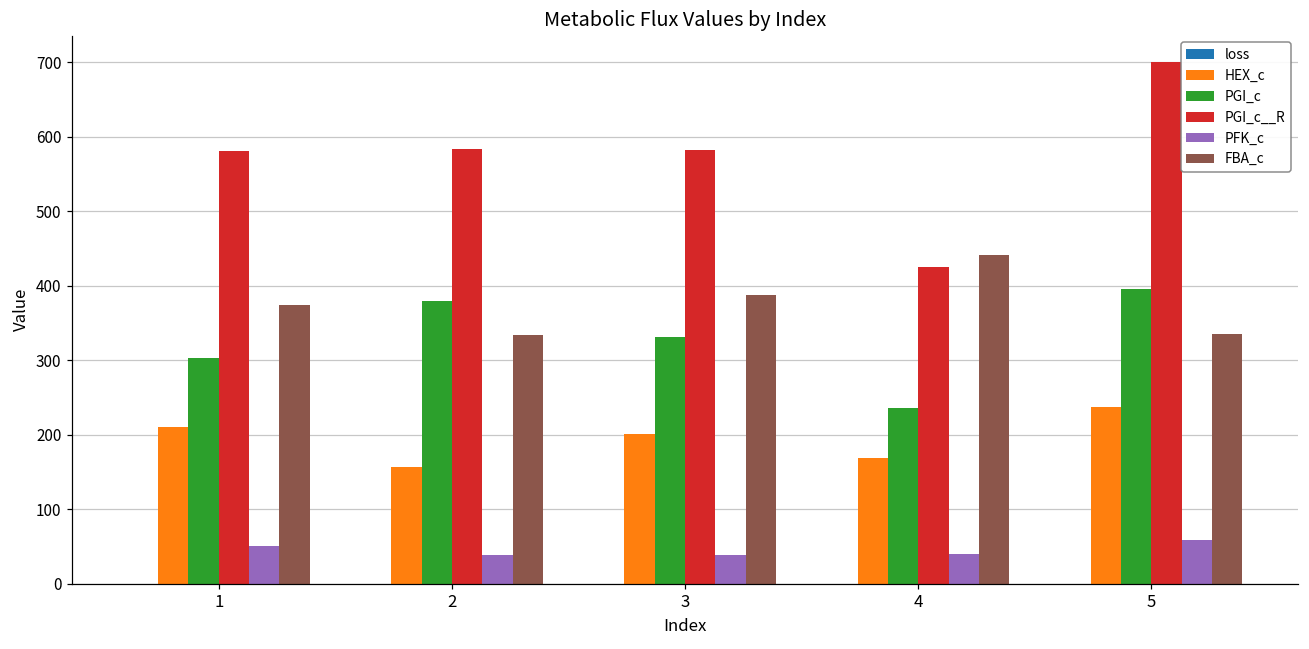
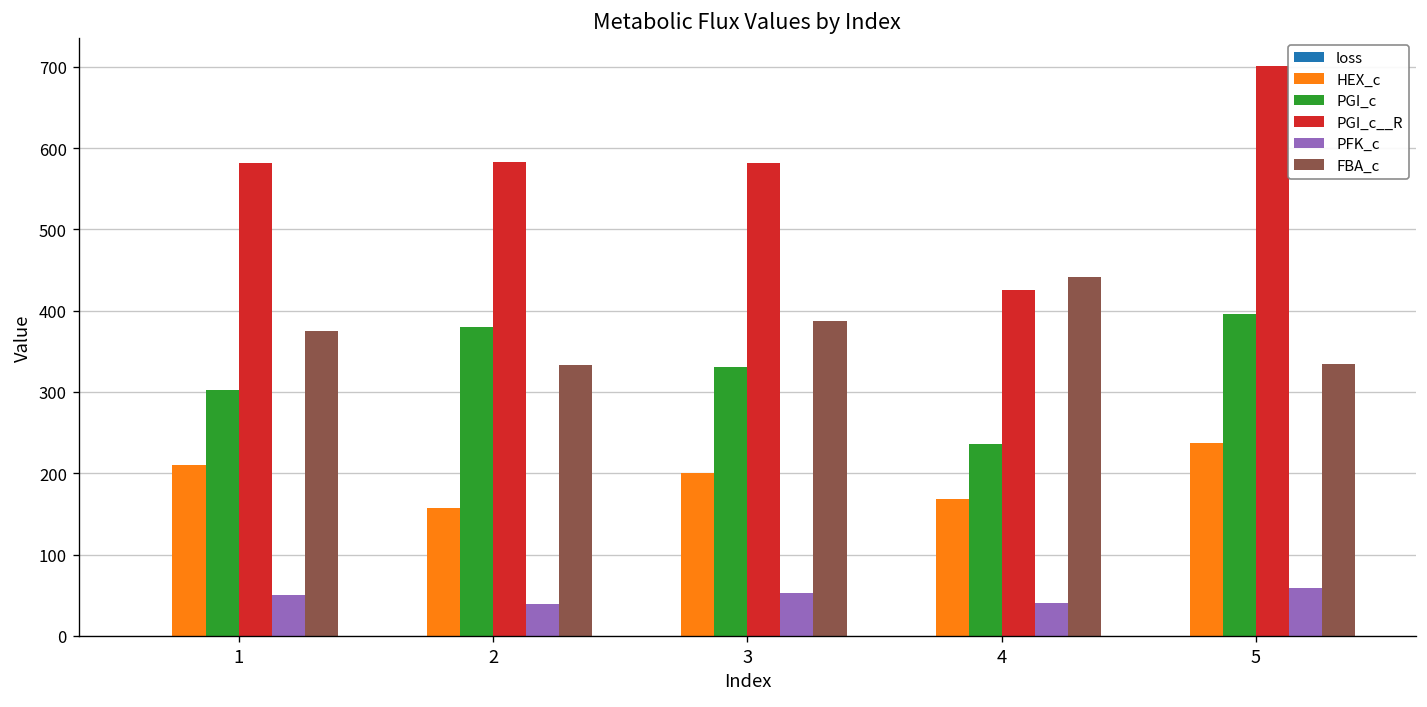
PFK_c, 3: 40 -> 50
